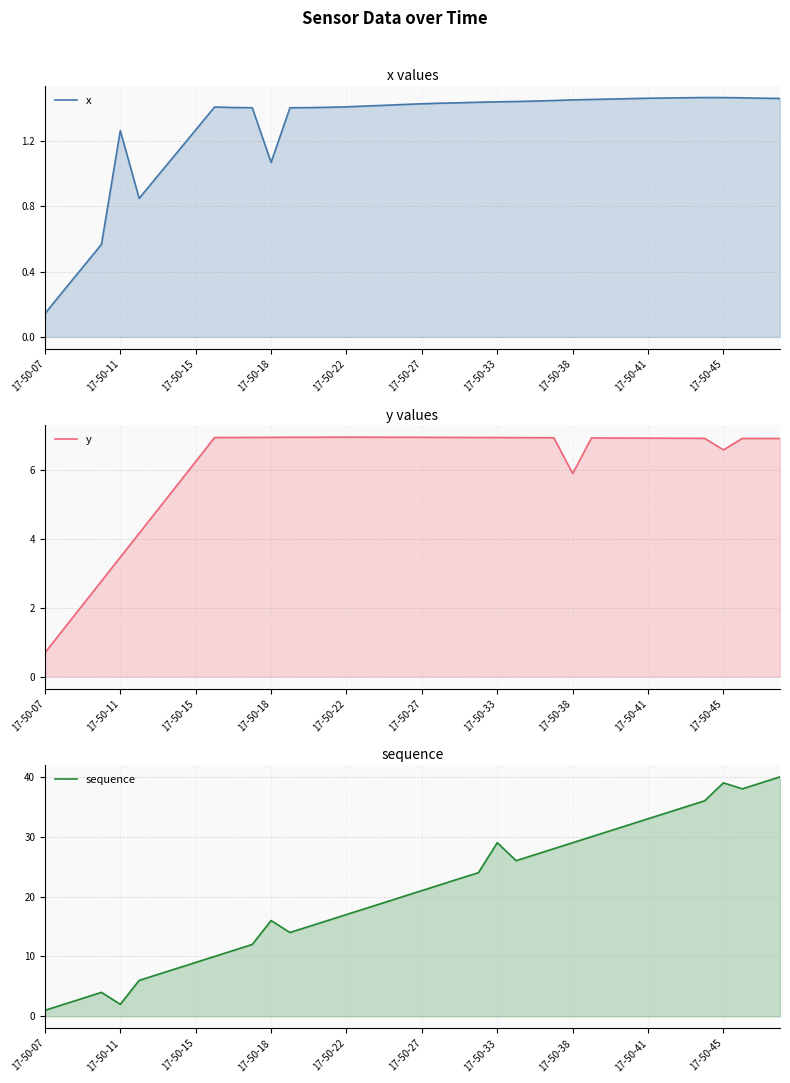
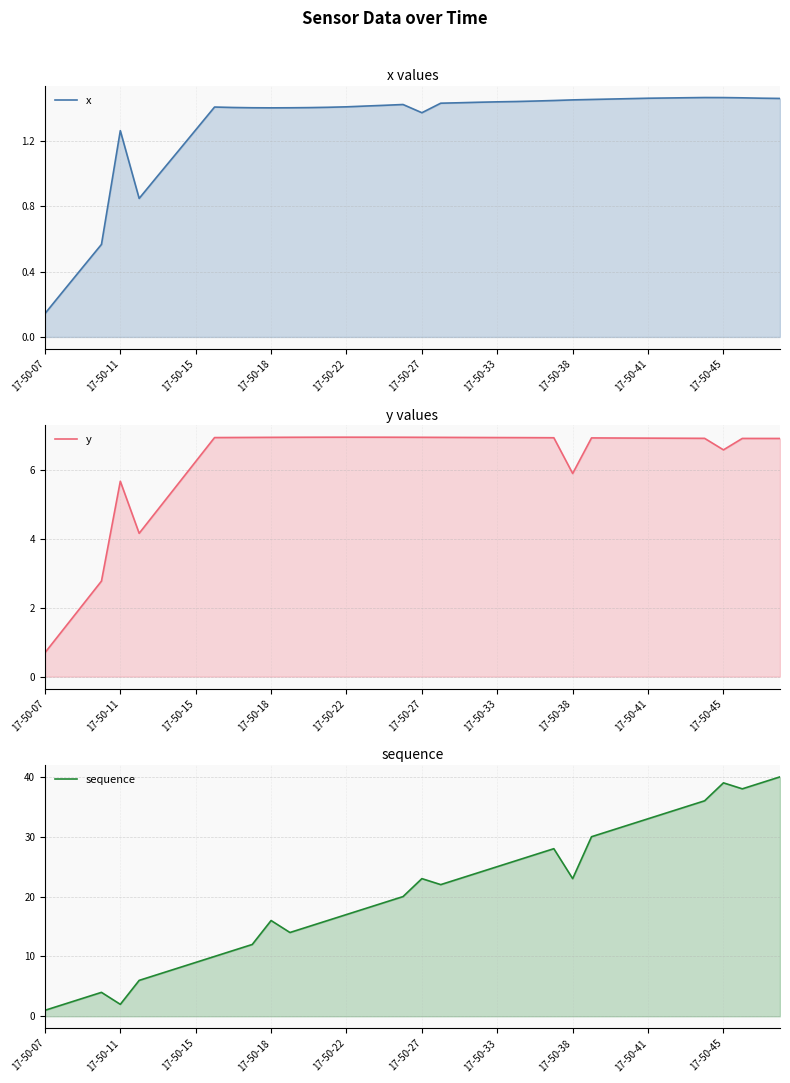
x values, 17-50-18: 1.07 -> 1.40
x values, 17-50-27: 1.43 -> 1.37
y values, 17-50-11: 3.5 -> 5.7
sequence, 17-50-27: 21 -> 23
sequence, 17-50-33: 29 -> 25
sequence, 17-50-38: 29 -> 23
